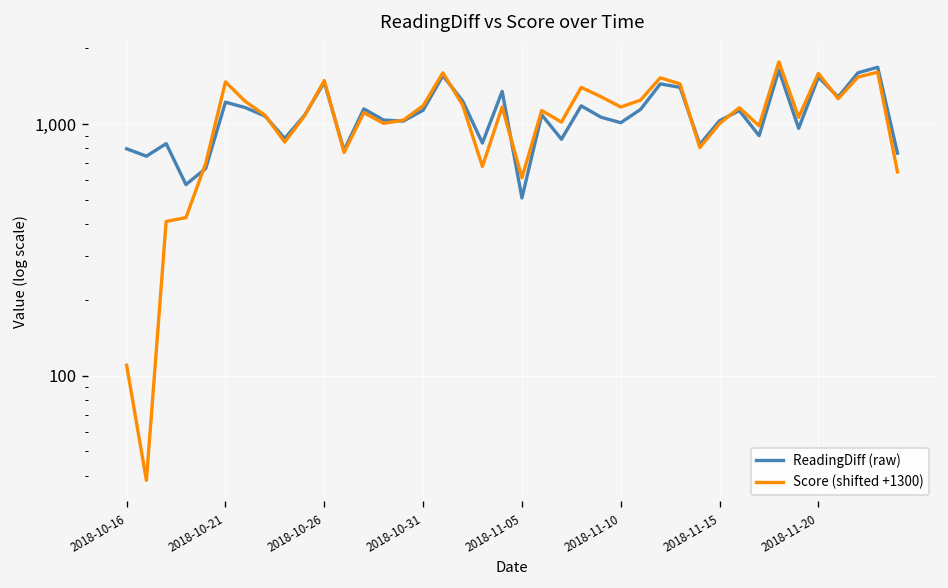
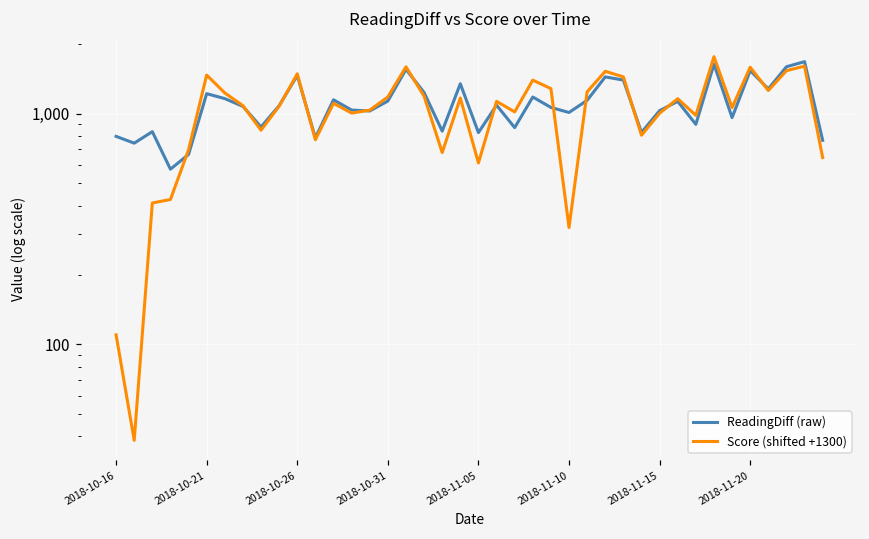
ReadingDiff (raw), 2018-11-05: 510 -> 830
Score (shifted +1300), 2018-11-10: 1,200 -> 320
